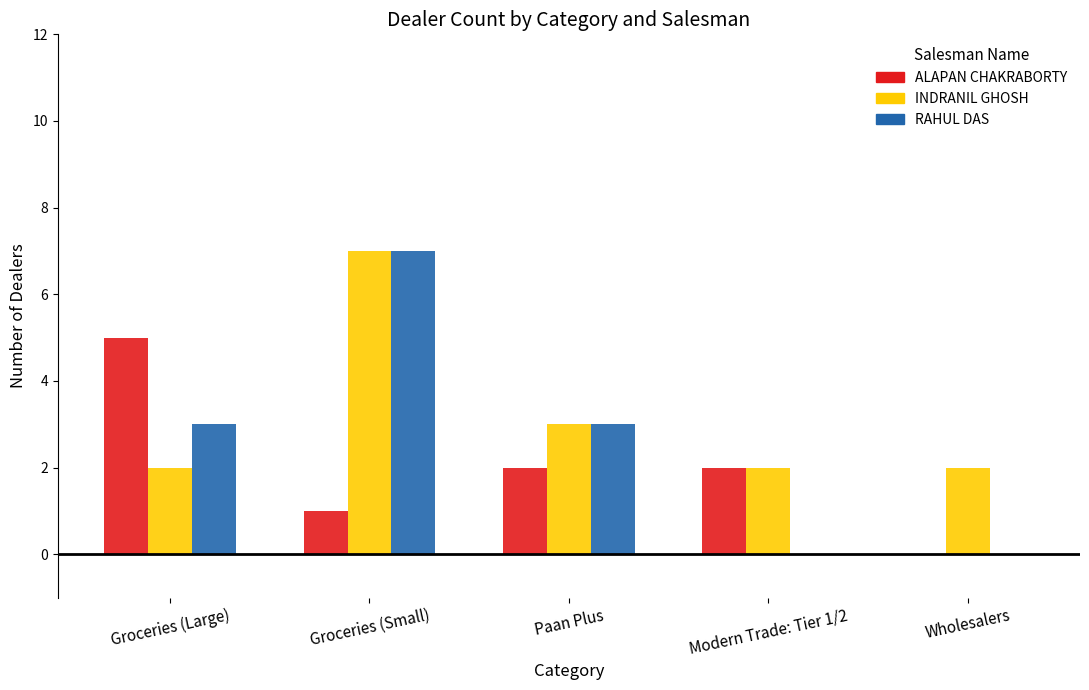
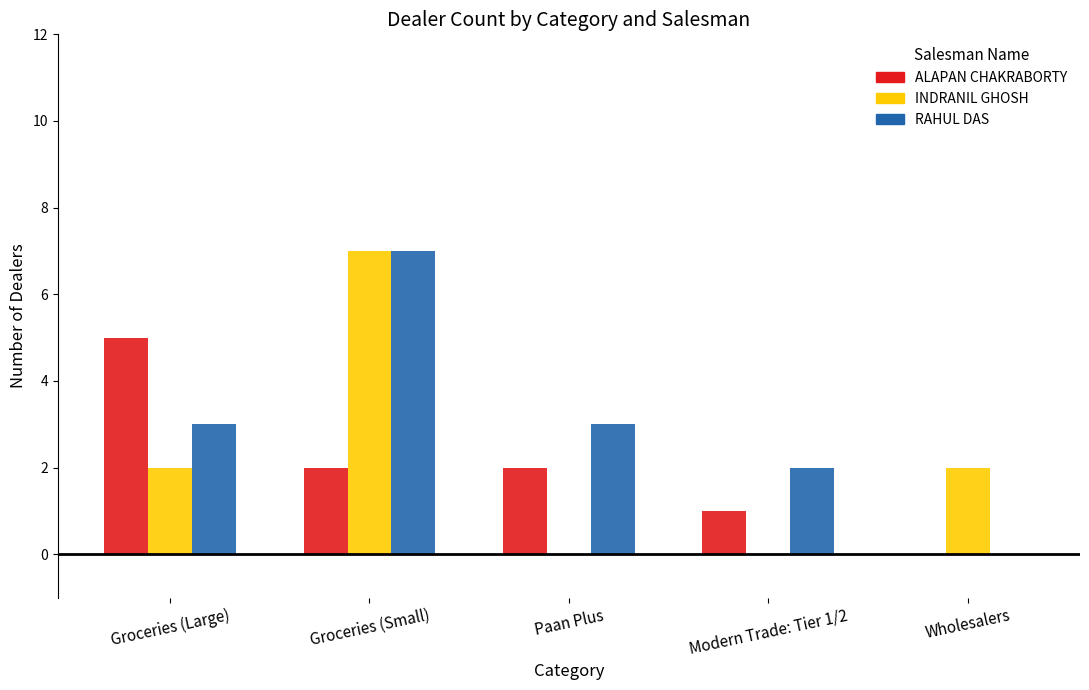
ALAPAN CHAKRABORTY, Groceries (Small): 1 -> 2
INDRANIL GHOSH, Paan Plus: 3 -> 0
ALAPAN CHAKRABORTY, Modern Trade: Tier 1/2: 2 -> 1
INDRANIL GHOSH, Modern Trade: Tier 1/2: 2 -> 0
RAHUL DAS, Modern Trade: Tier 1/2: 0 -> 2
